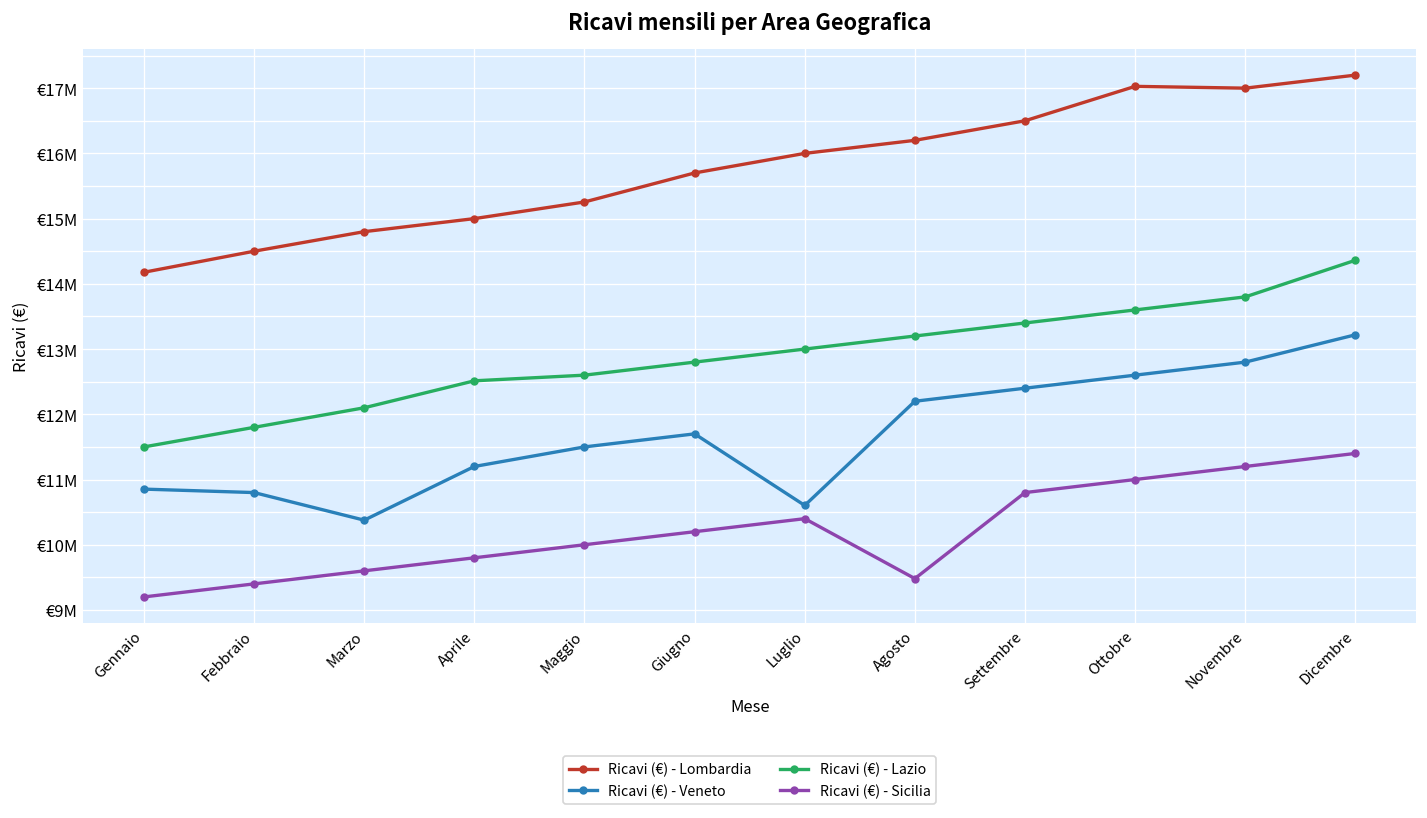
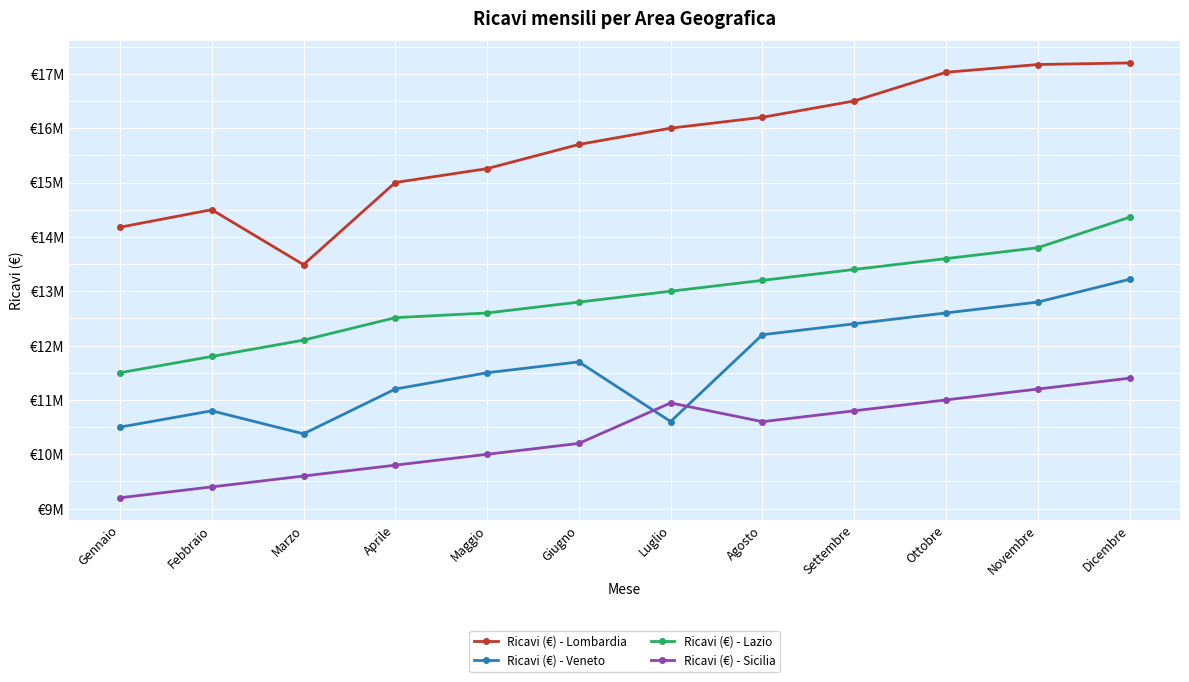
Ricavi (€) - Veneto, Gennaio: €10900000 -> €10500000
Ricavi (€) - Lombardia, Marzo: €14800000 -> €13500000
Ricavi (€) - Sicilia, Luglio: €10400000 -> €10900000
Ricavi (€) - Sicilia, Agosto: €9500000 -> €10600000
Ricavi (€) - Lombardia, Novembre: €17000000 -> €17200000
